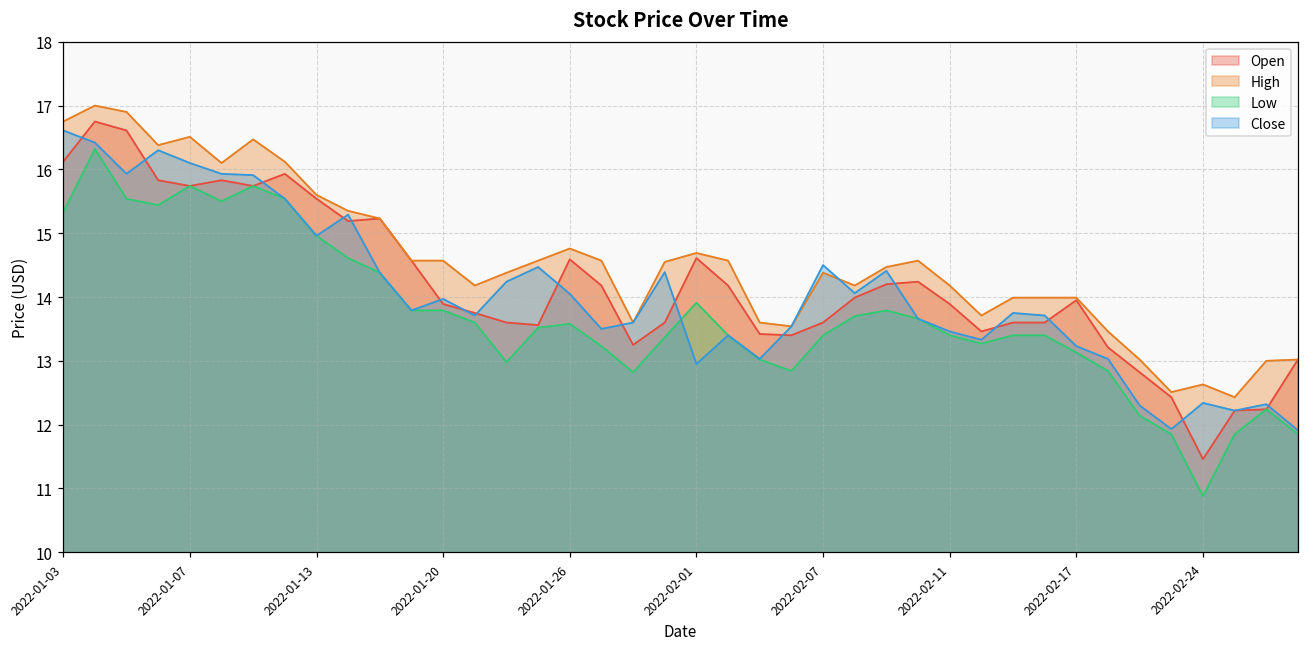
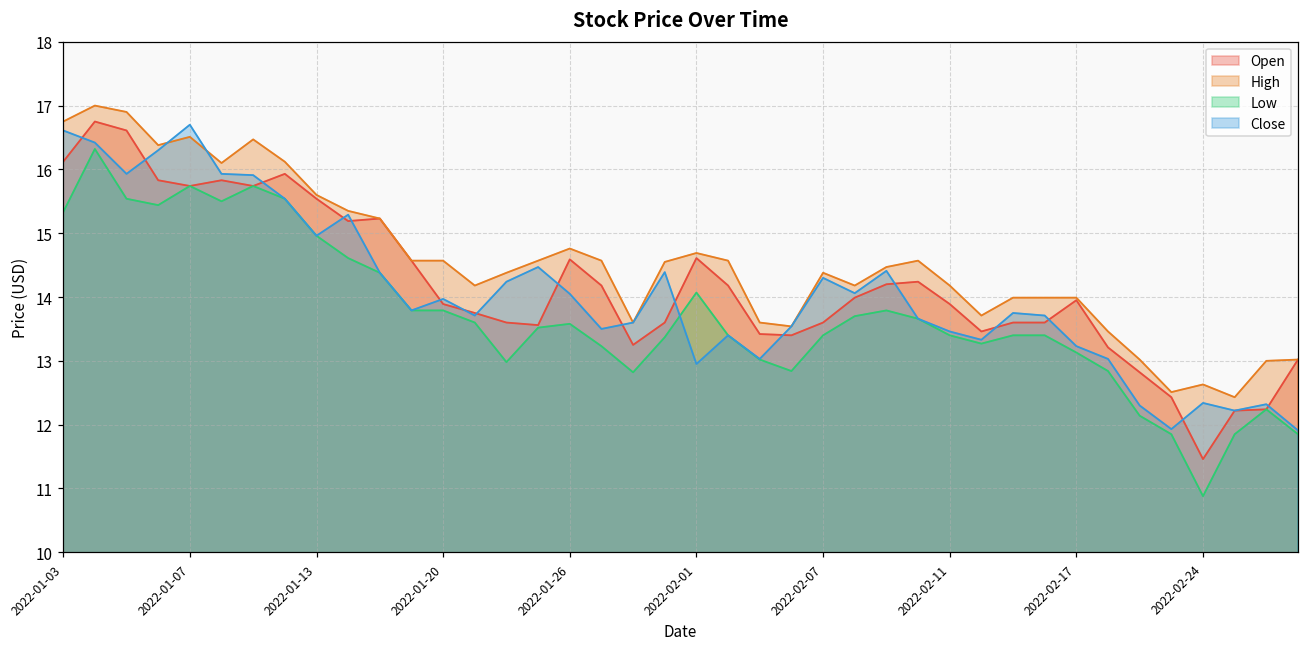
Close, 2022-01-07: 16.1 -> 16.7
Low, 2022-02-01: 13.9 -> 14.1
Close, 2022-02-07: 14.5 -> 14.3
